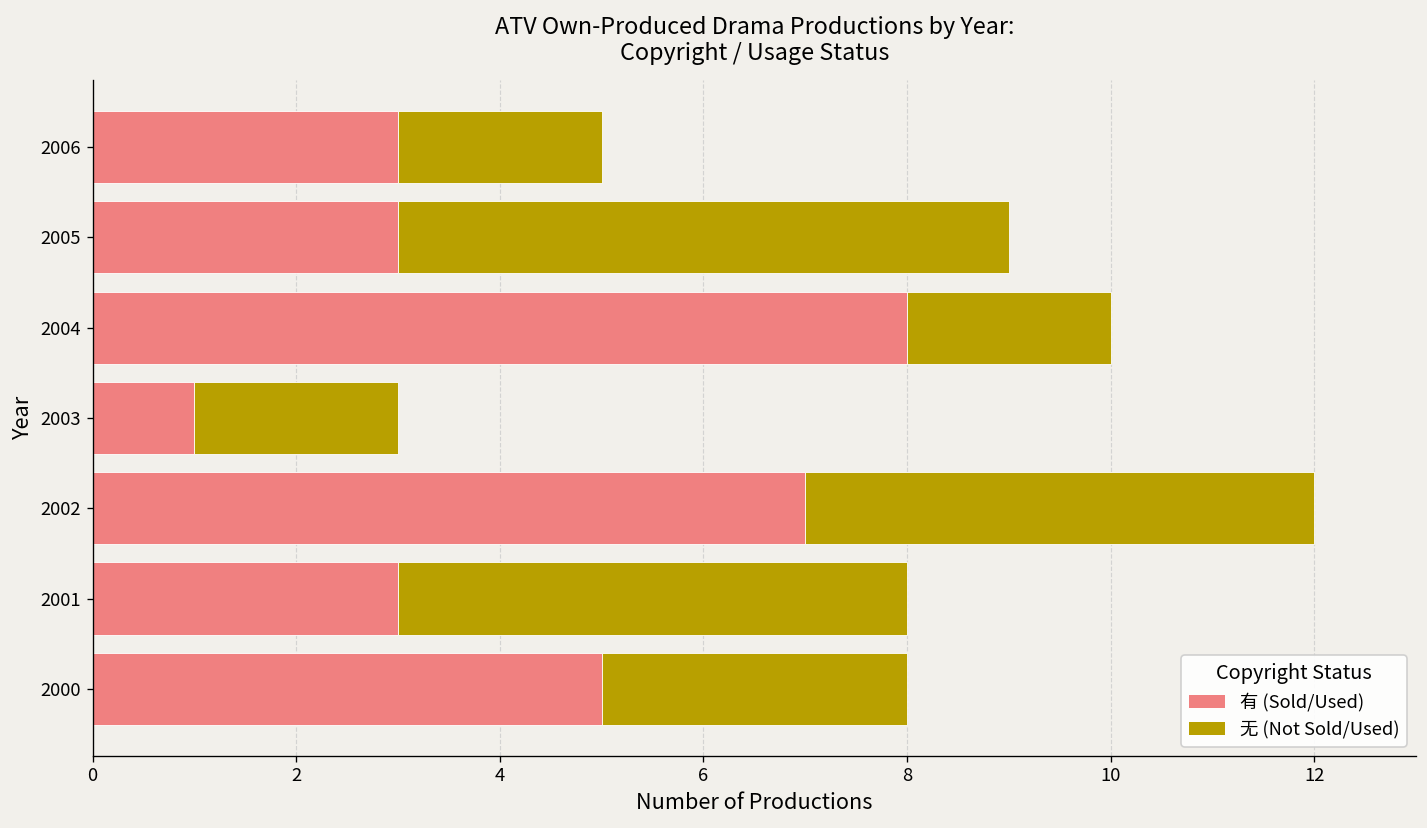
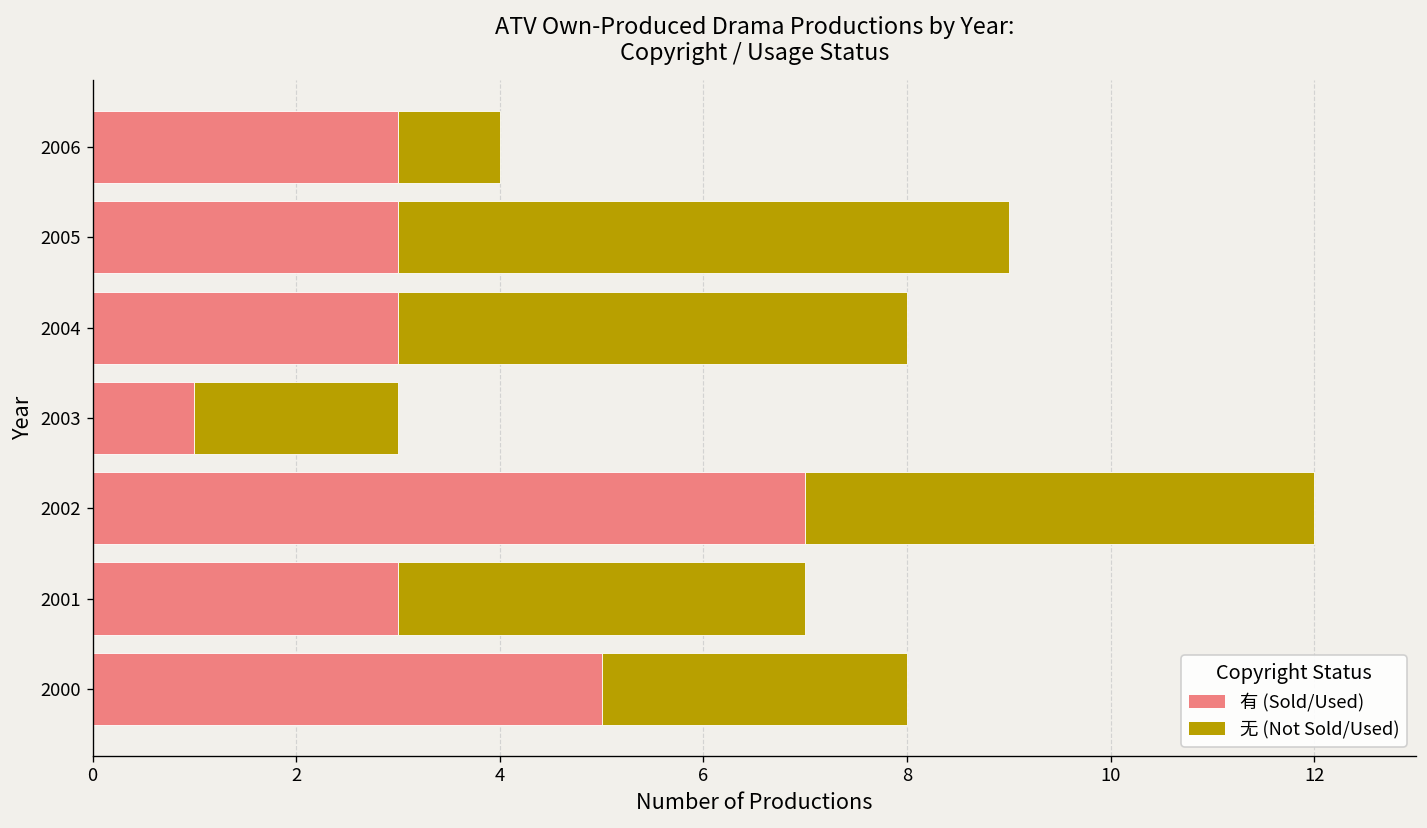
无 (Not Sold/Used), 2006: 2 -> 1
有 (Sold/Used), 2004: 8 -> 3
无 (Not Sold/Used), 2004: 2 -> 5
无 (Not Sold/Used), 2001: 5 -> 4
